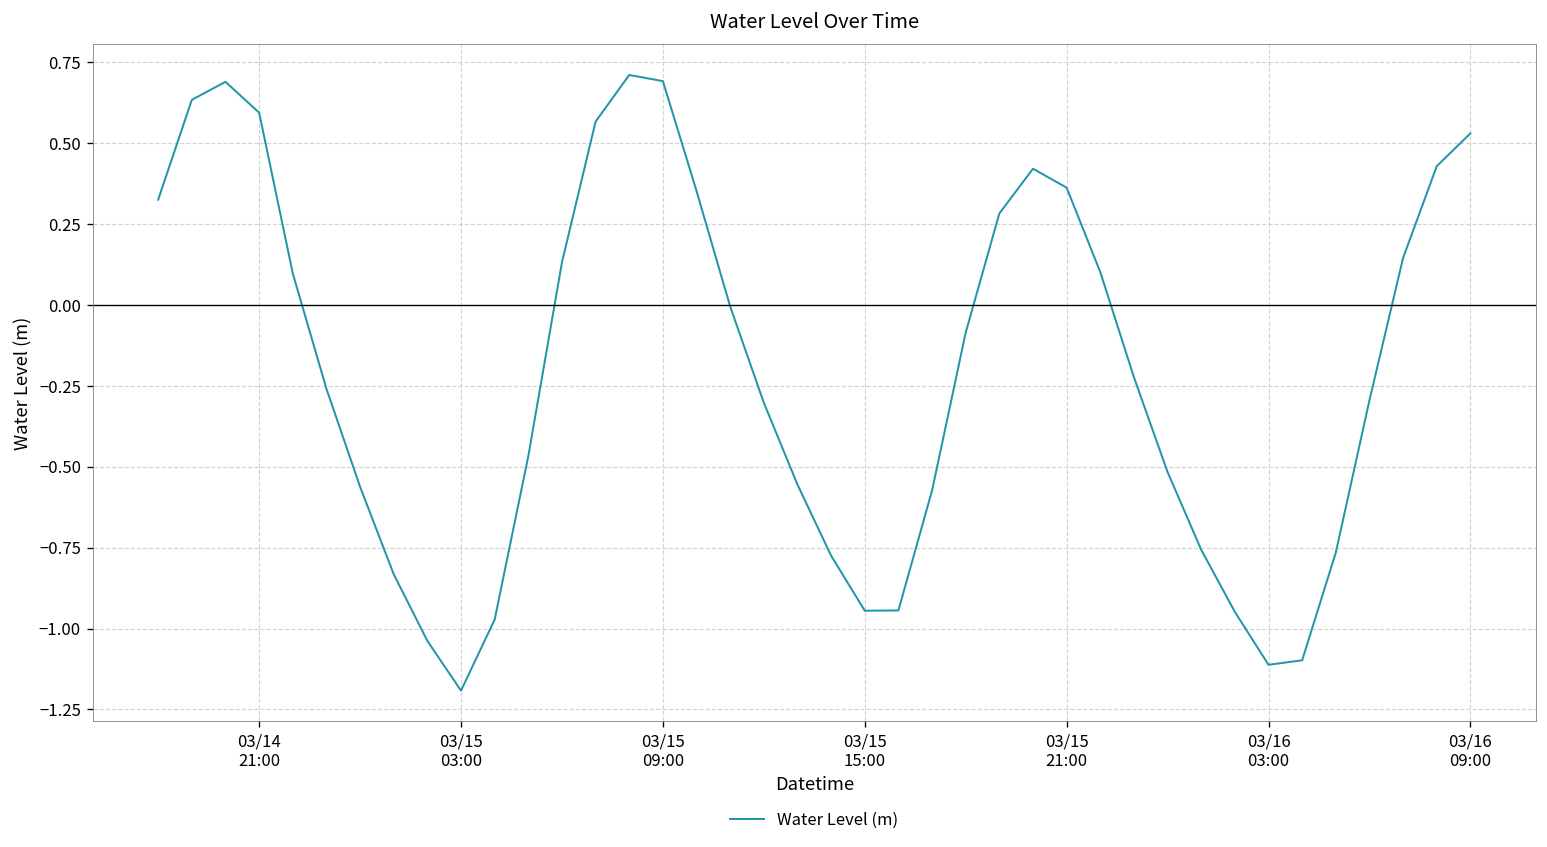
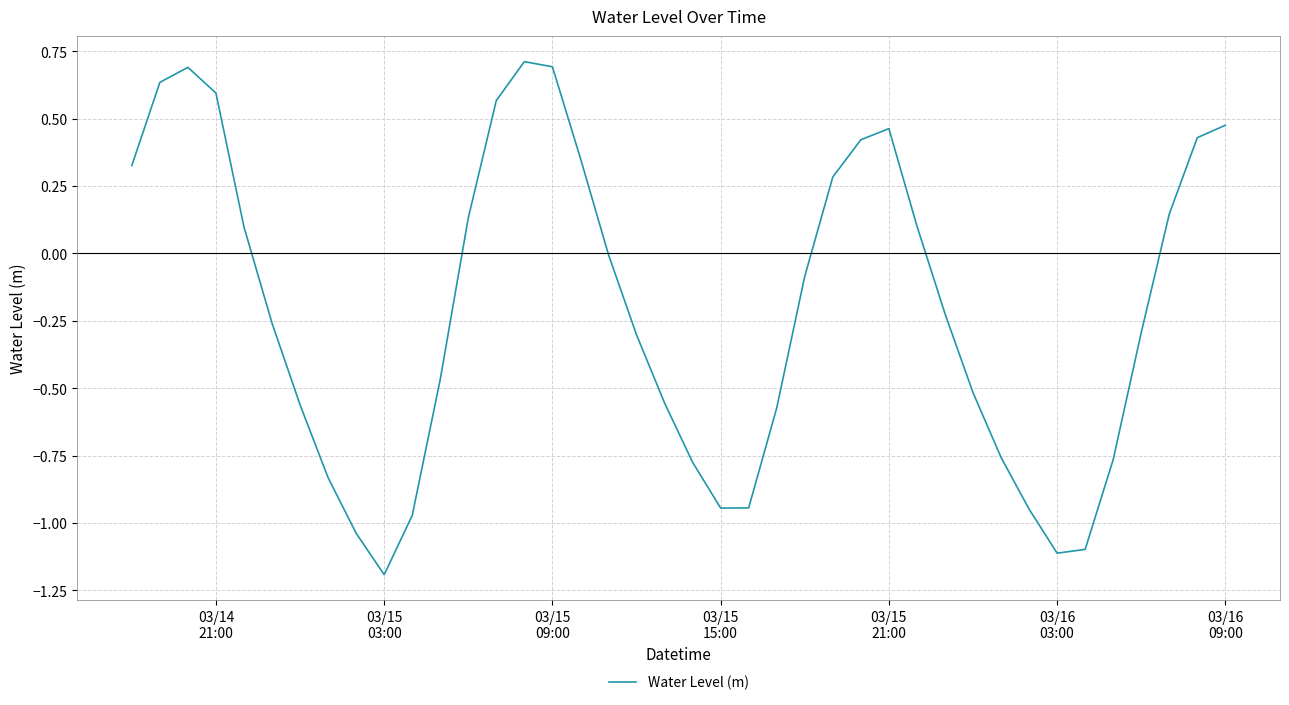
03/15 21:00: 0.36 -> 0.46
03/16 09:00: 0.53 -> 0.48
